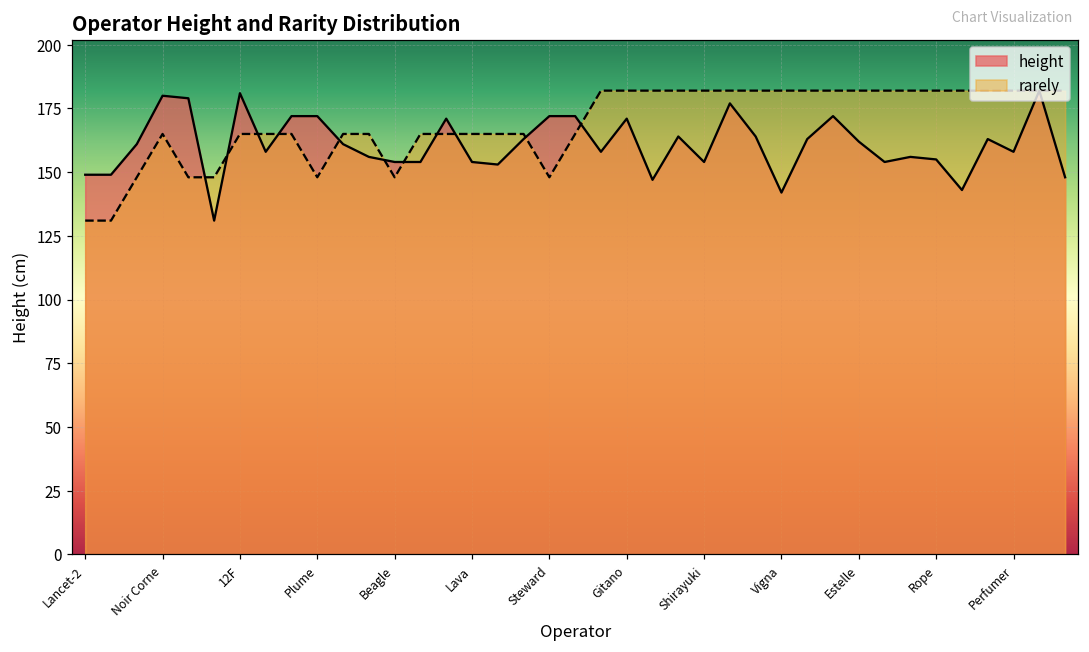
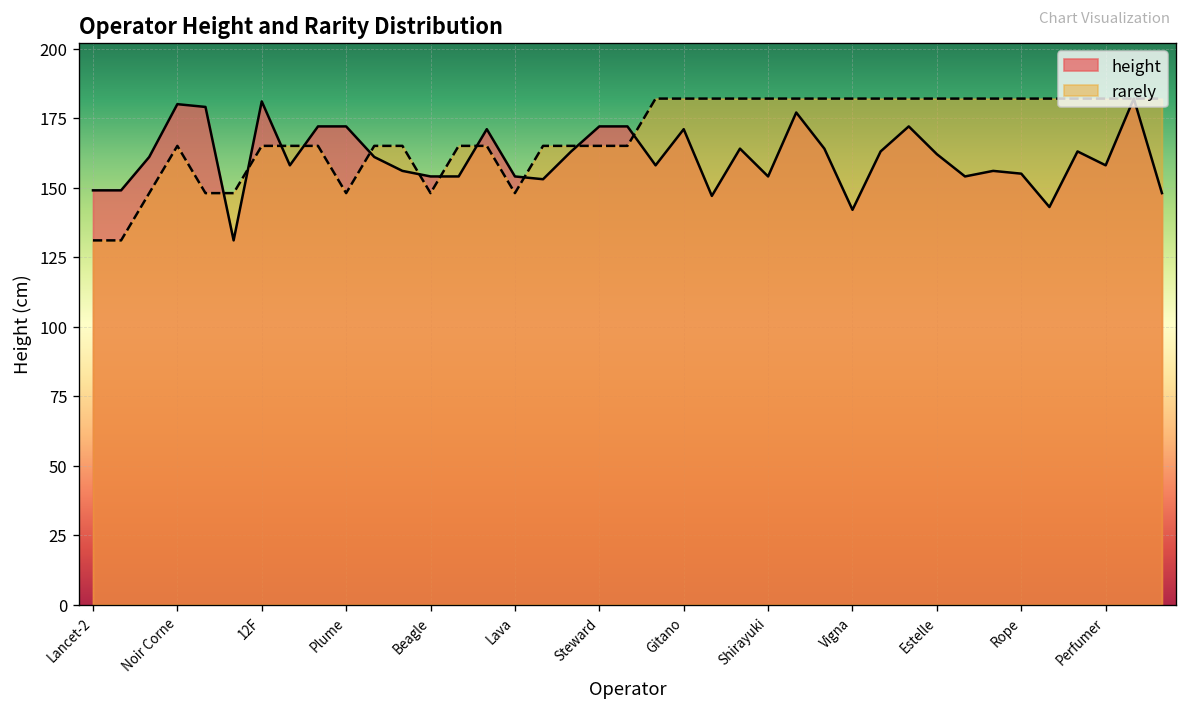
rarely, Lava: 165 -> 148
rarely, Steward: 148 -> 165
